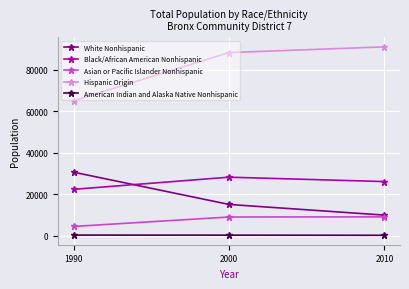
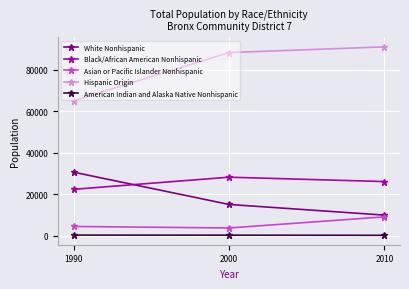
Asian or Pacific Islander Nonhispanic, 2000: 9000 -> 4000
